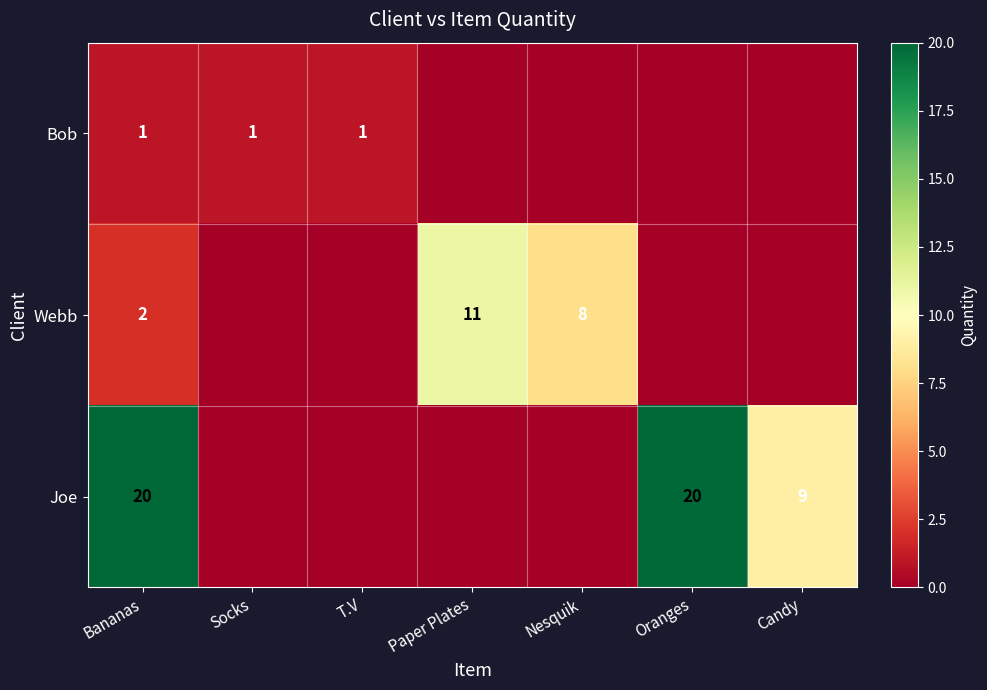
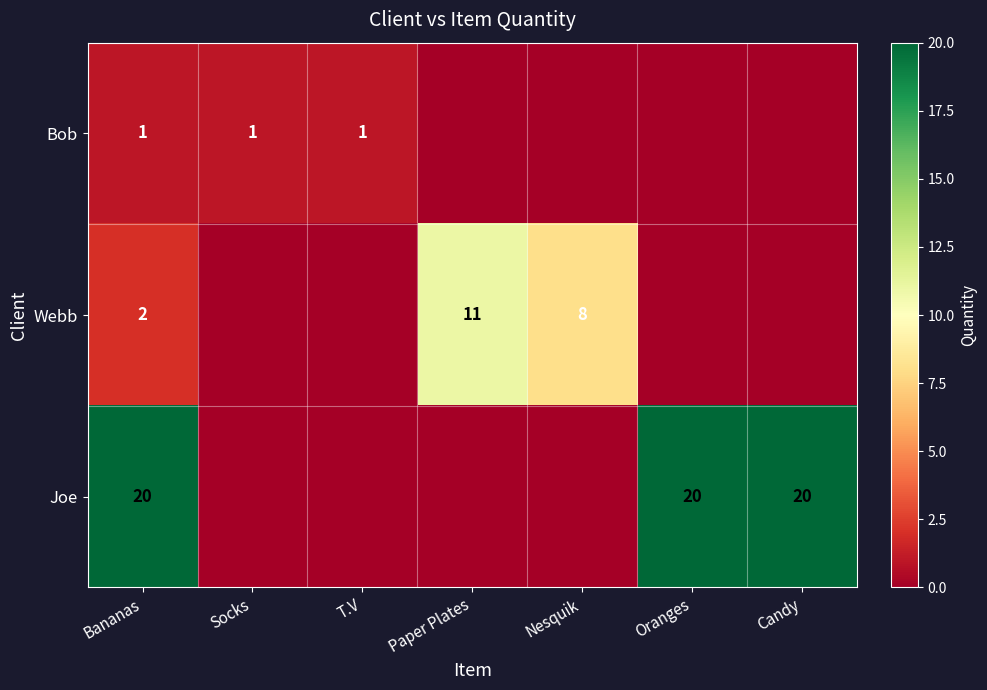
Joe, Candy: 9 -> 20
